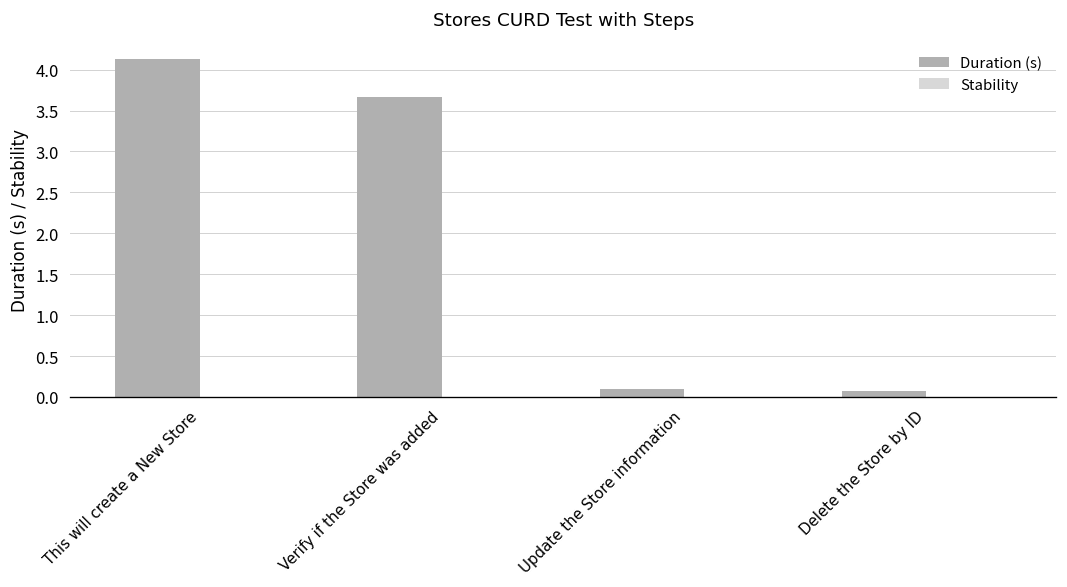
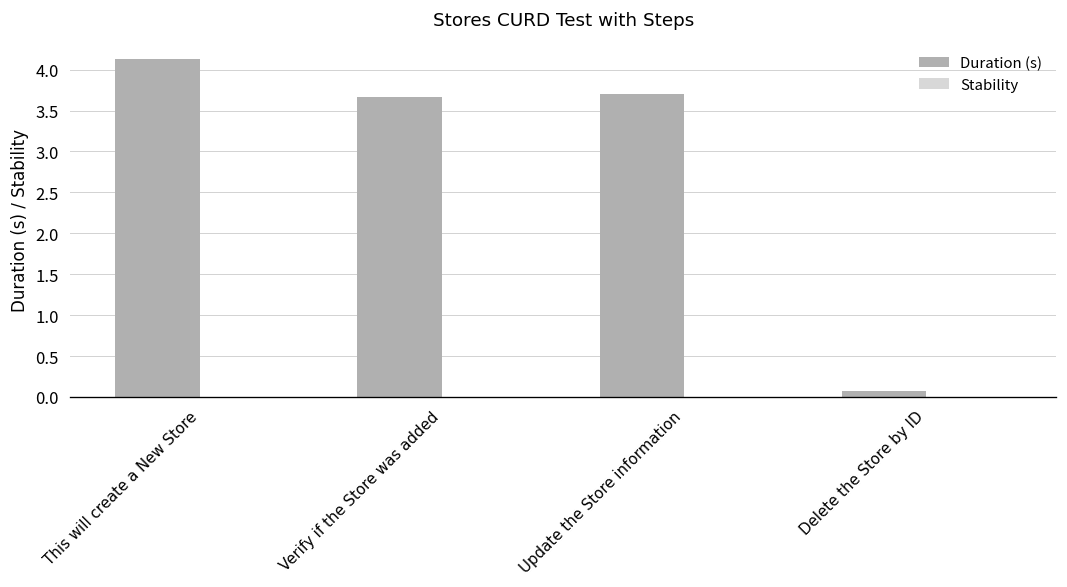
Duration (s), Update the Store information: 0.1 -> 3.7
